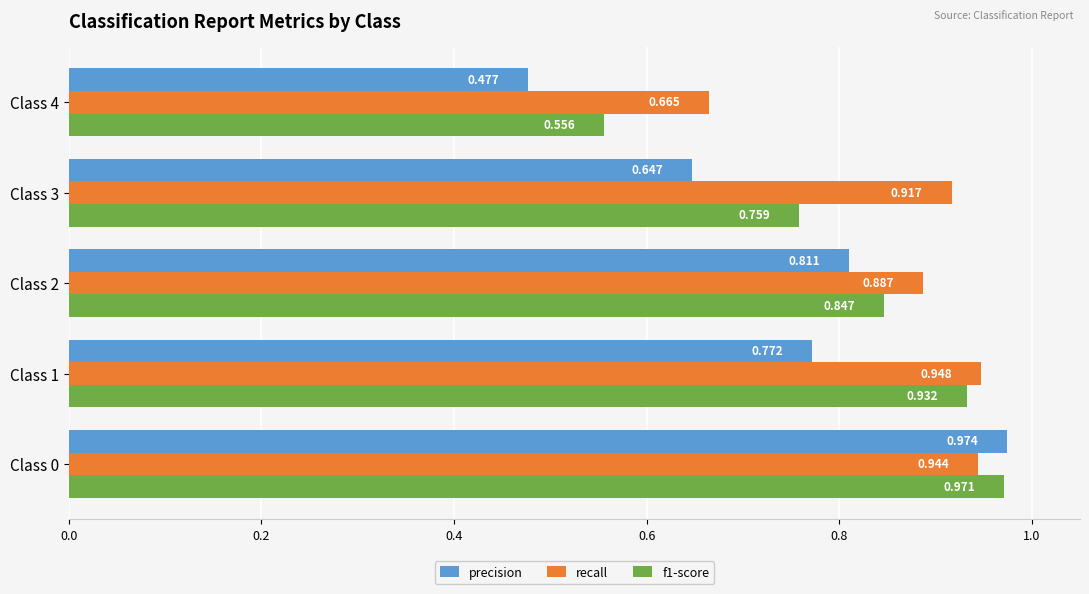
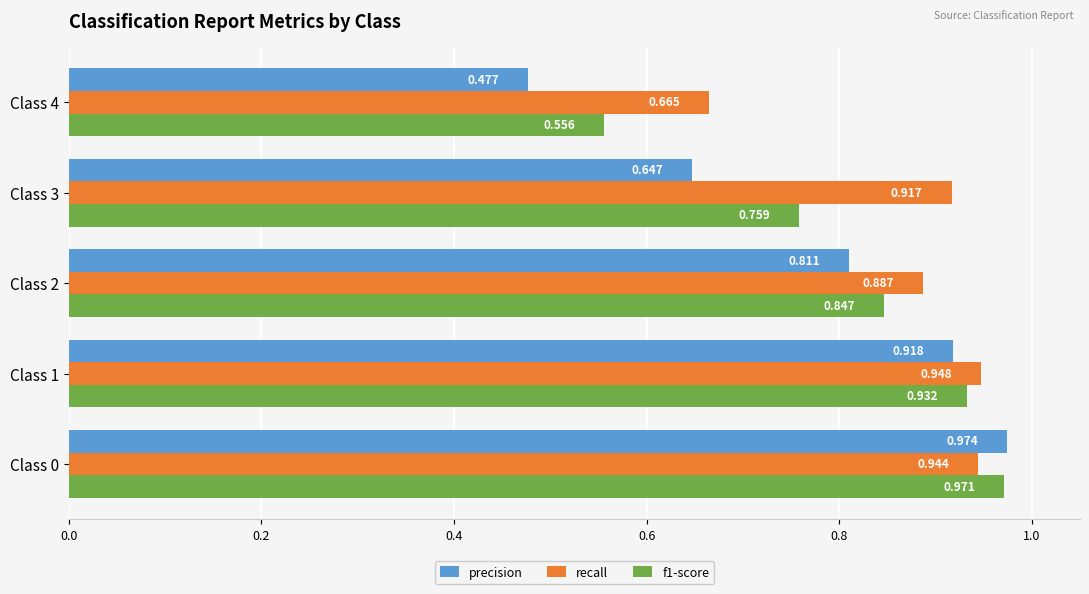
precision, Class 1: 0.772 -> 0.918
